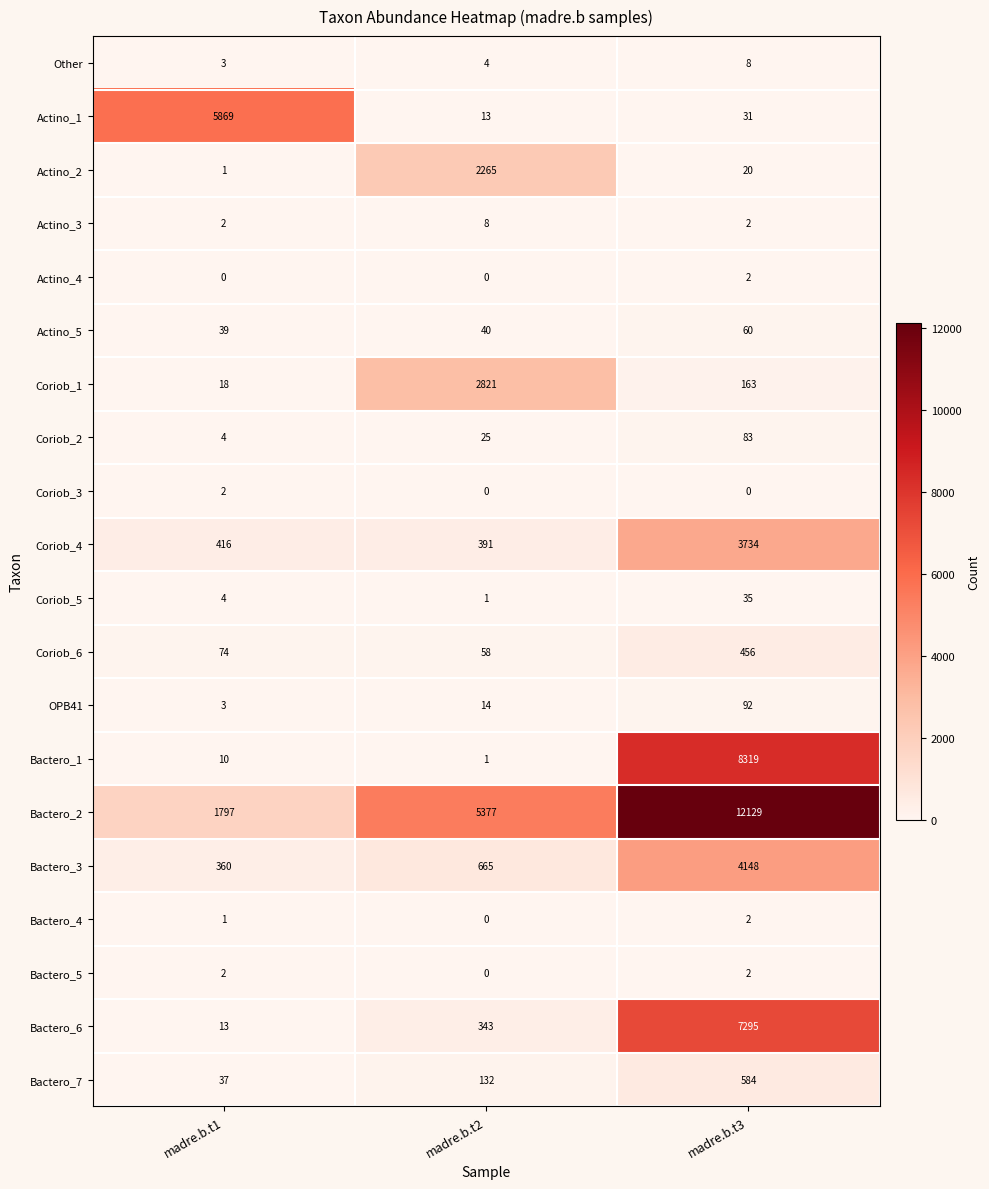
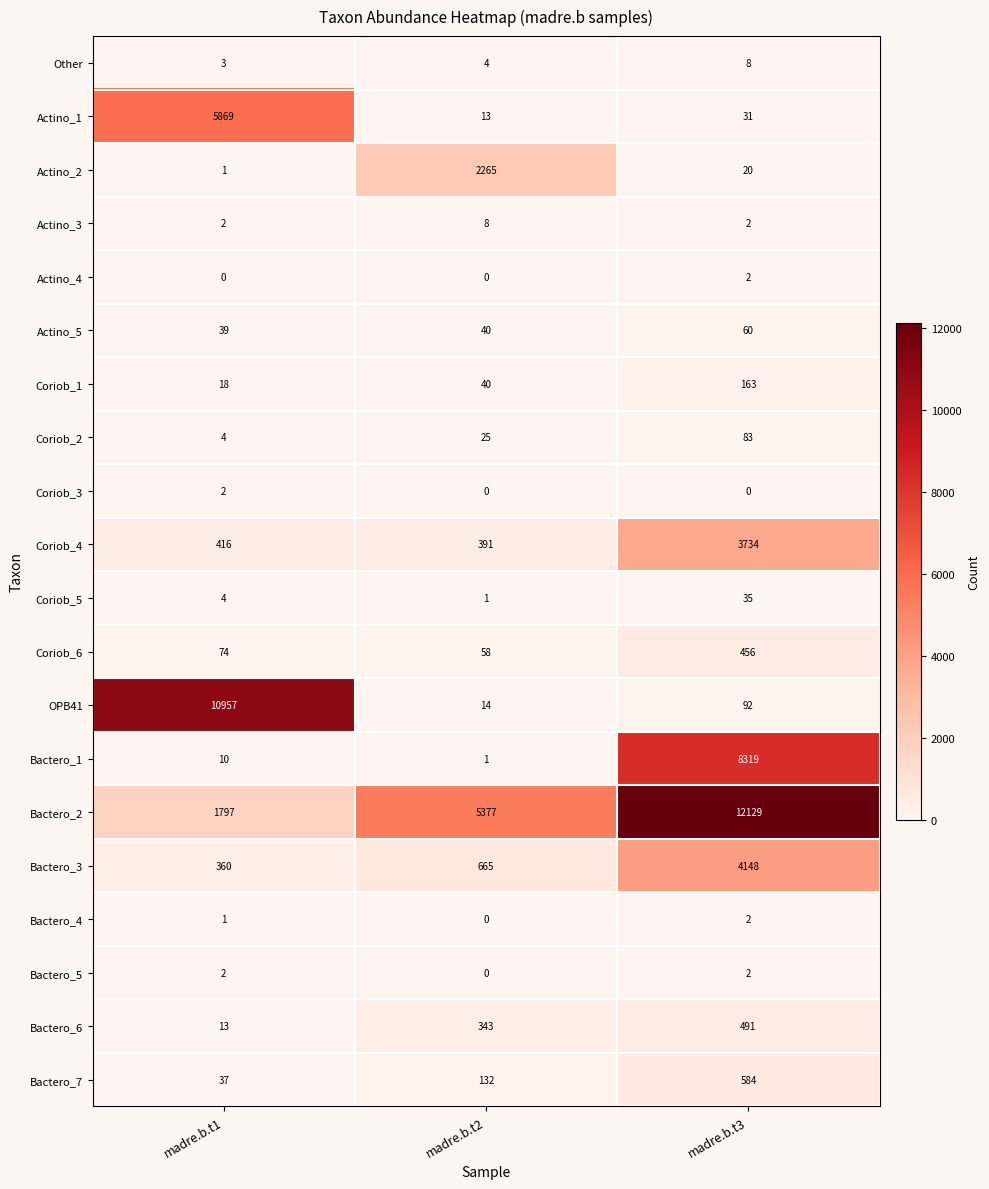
Coriob_1, madre.b.t2: 2821 -> 40
OPB41, madre.b.t1: 3 -> 10957
Bactero_6, madre.b.t3: 7295 -> 491
